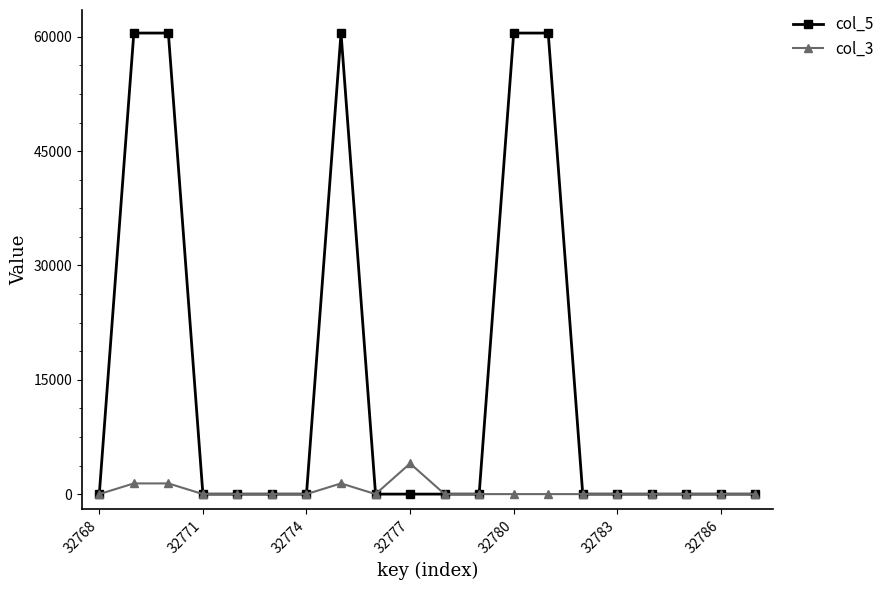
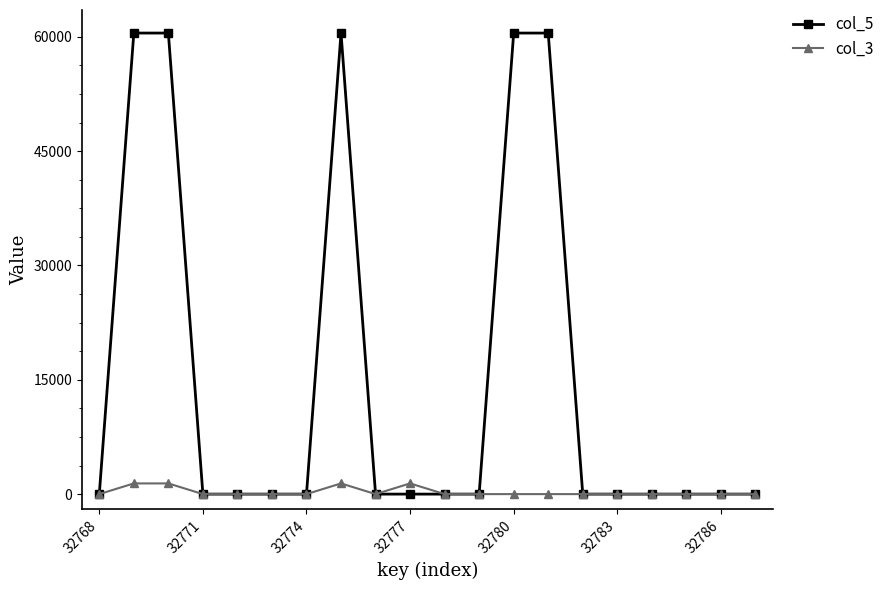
col_3, 32777: 4000 -> 1000
